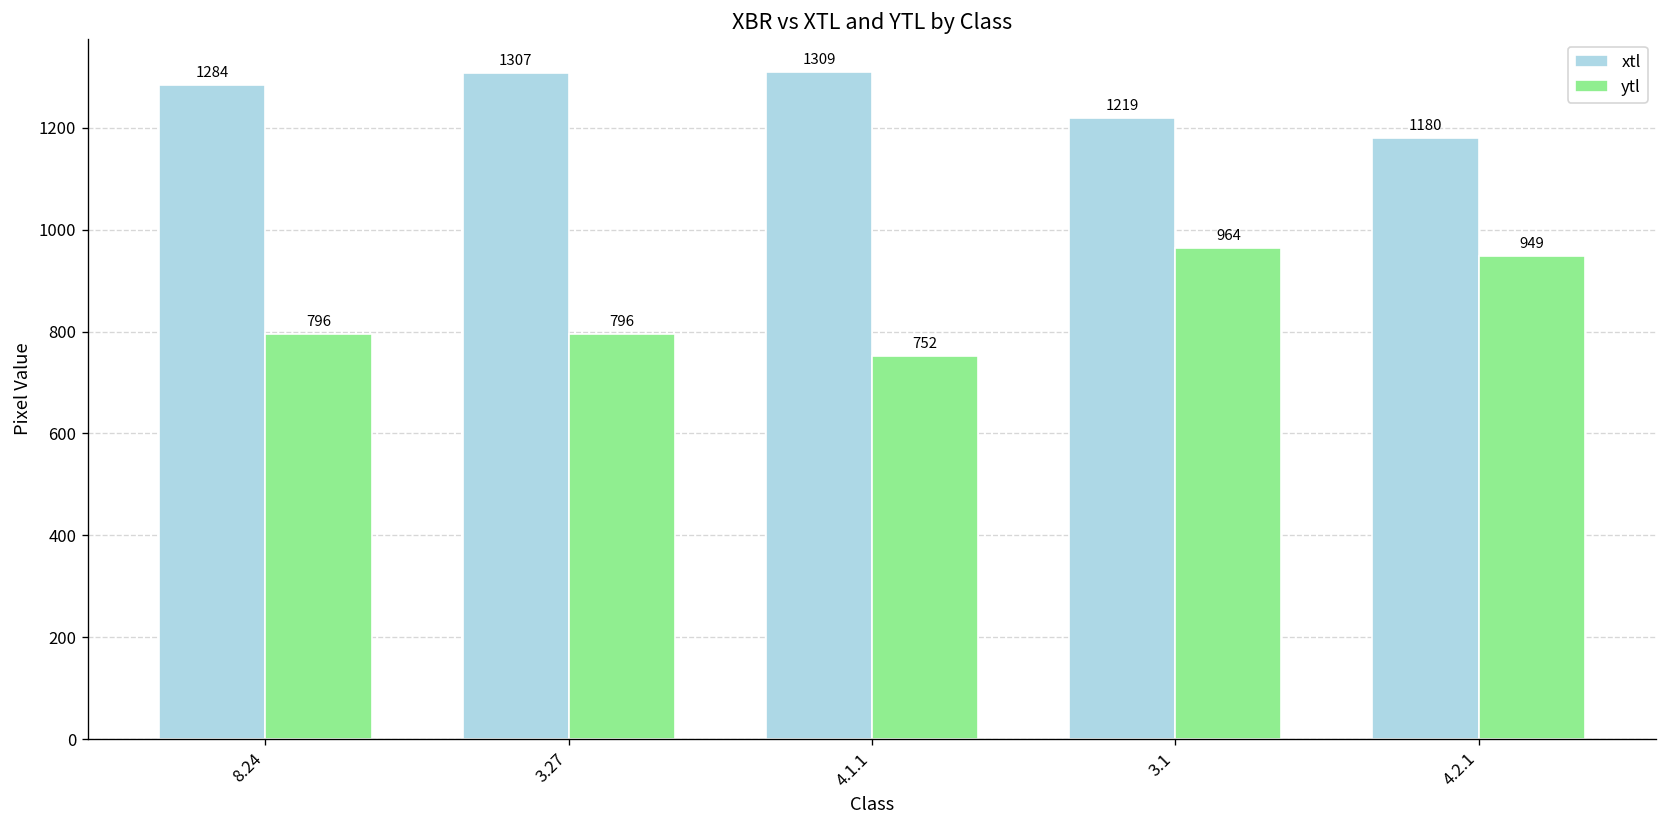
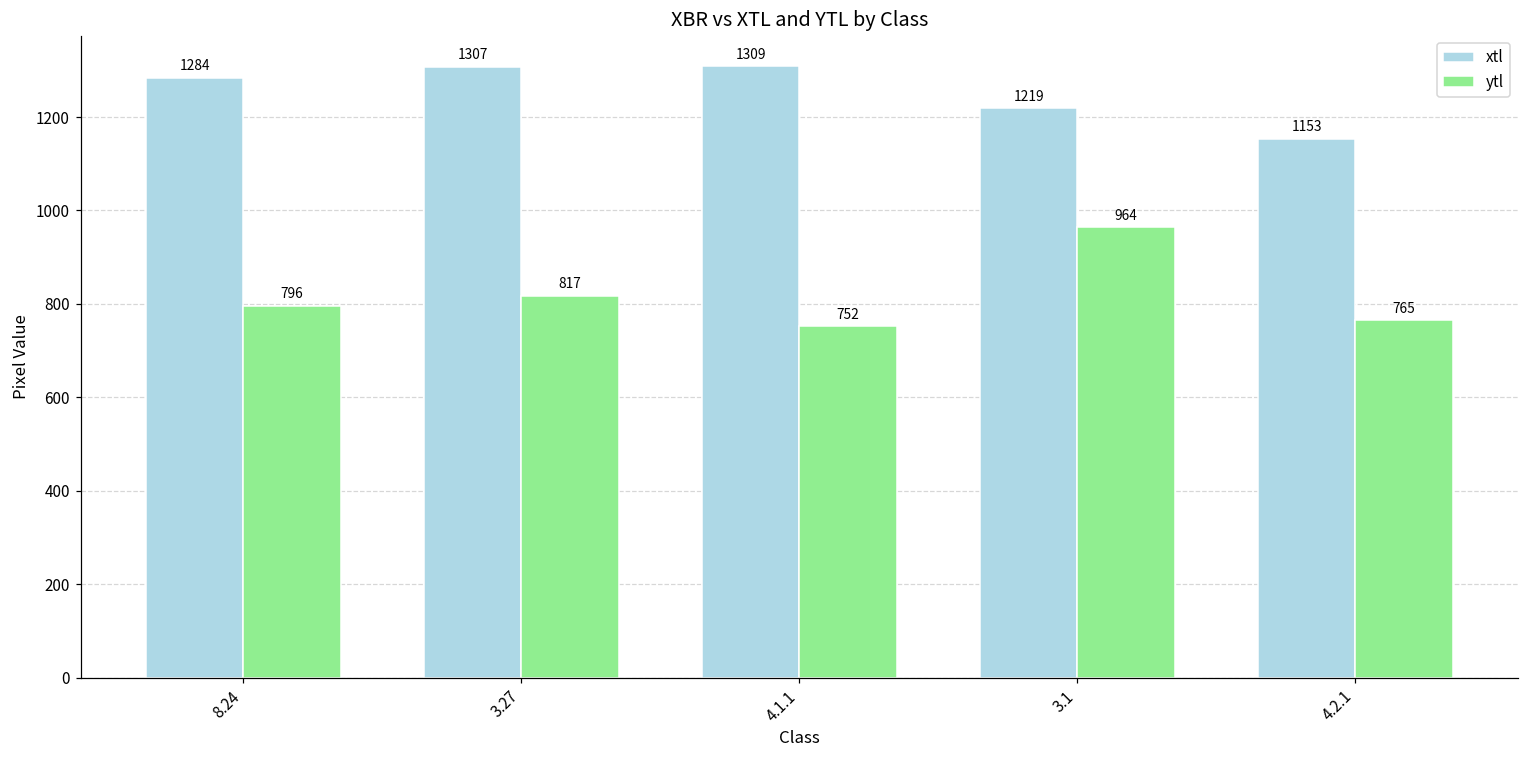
ytl, 3.27: 796 -> 817
xtl, 4.2.1: 1180 -> 1153
ytl, 4.2.1: 949 -> 765
